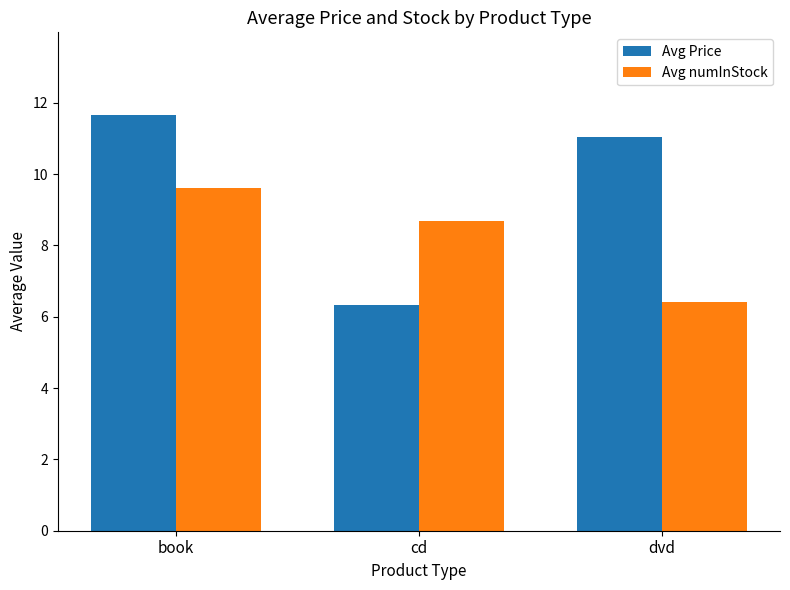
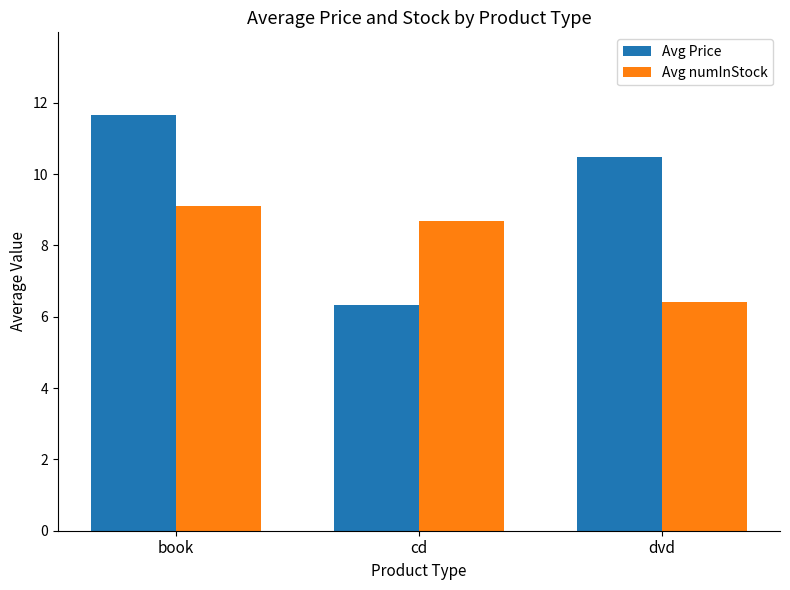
Avg numInStock, book: 9.6 -> 9.1
Avg Price, dvd: 11.1 -> 10.5
